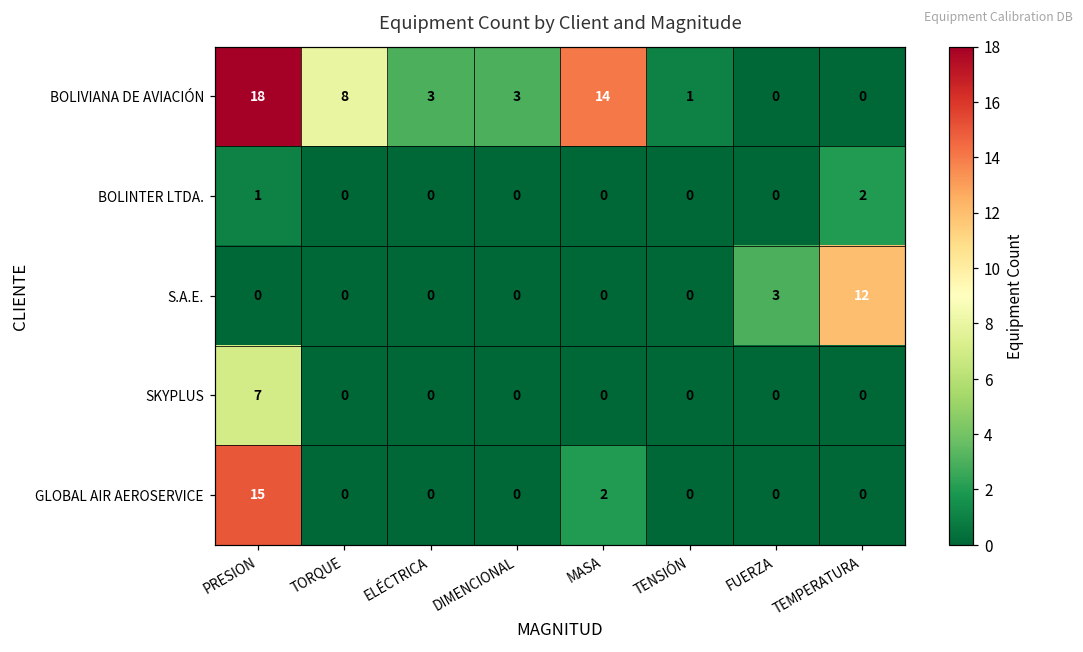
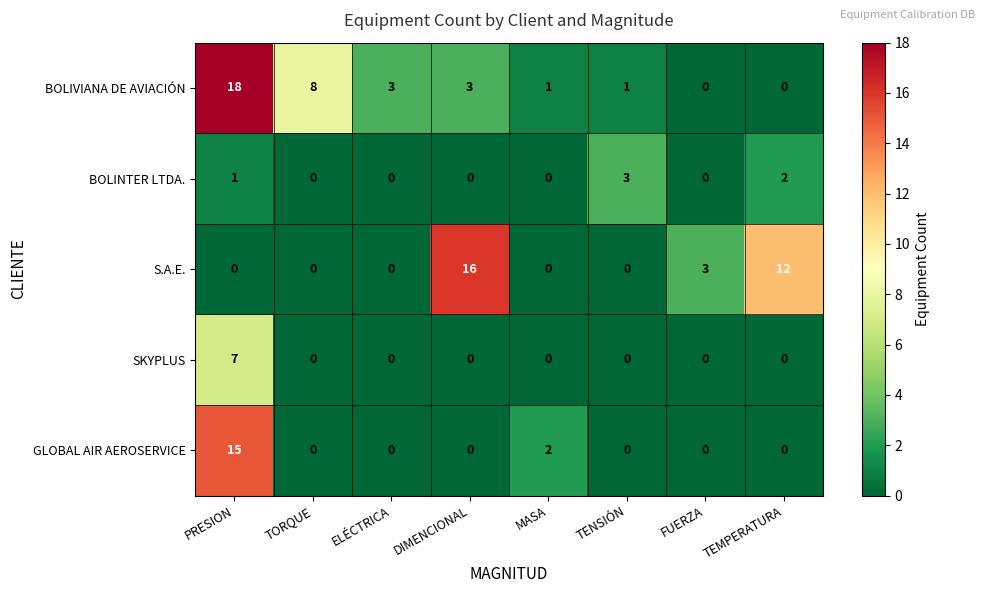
BOLIVIANA DE AVIACIÓN, MASA: 14 -> 1
BOLINTER LTDA., TENSIÓN: 0 -> 3
S.A.E., DIMENCIONAL: 0 -> 16
